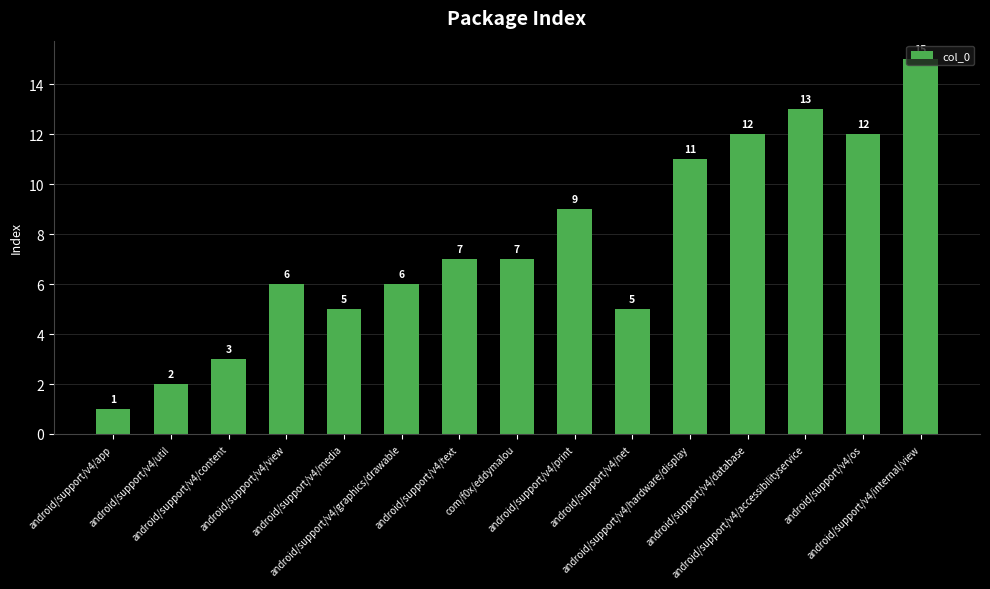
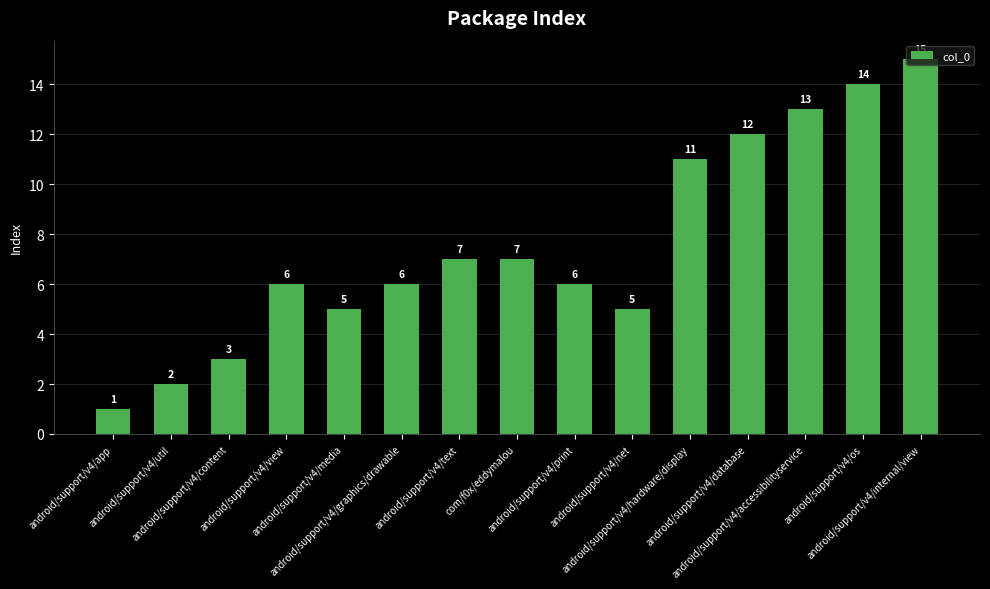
android/support/v4/print: 9 -> 6
android/support/v4/os: 12 -> 14
